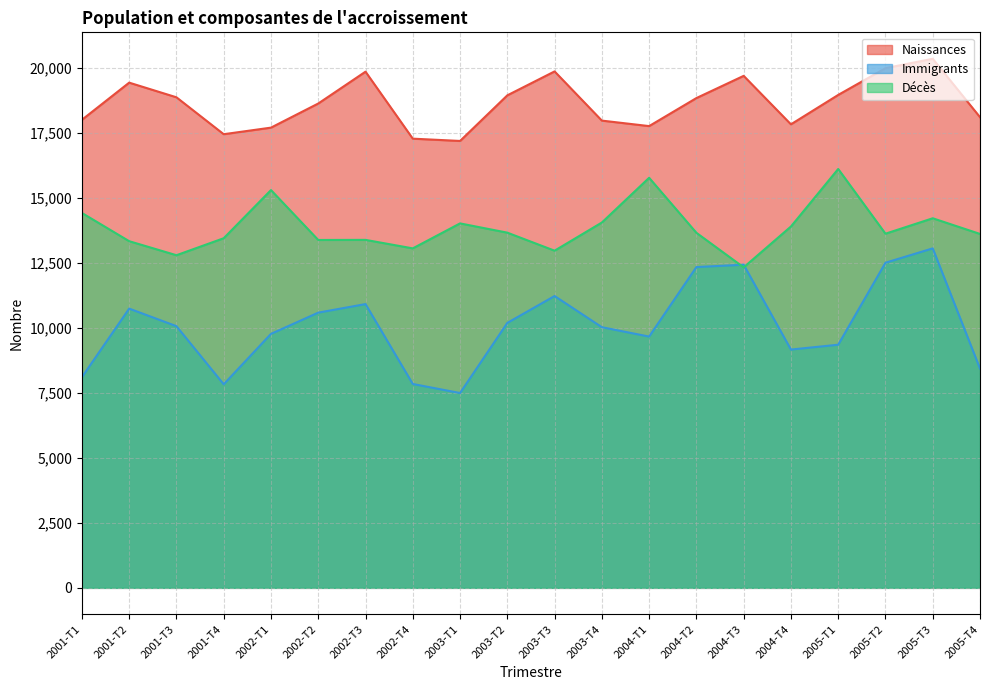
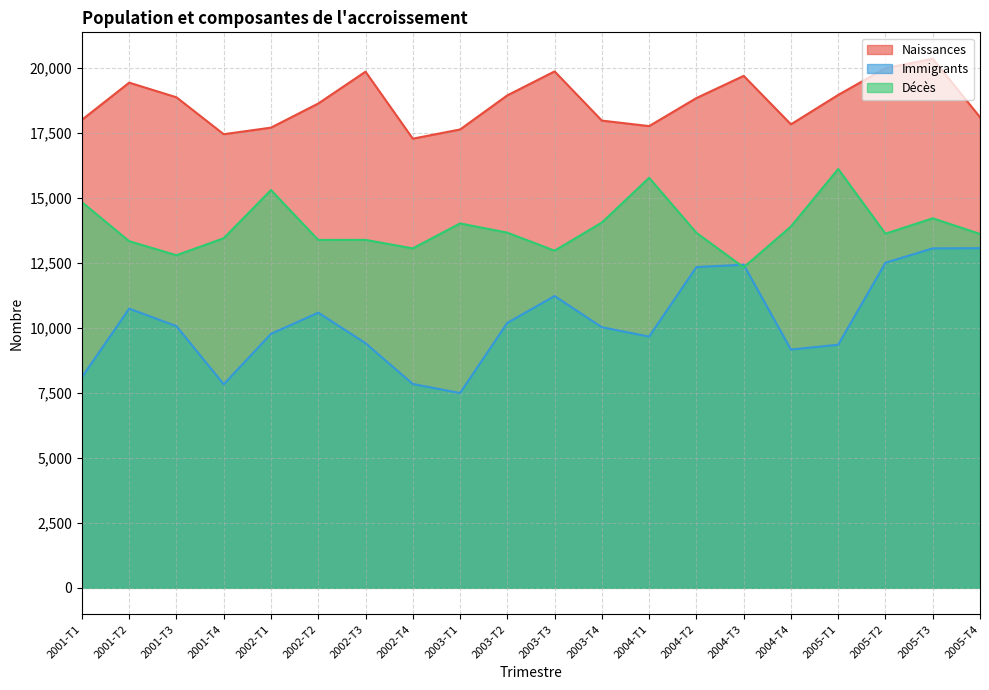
Décès, 2001-T1: 14,400 -> 14,800
Immigrants, 2002-T3: 10,900 -> 9,400
Naissances, 2003-T1: 17,200 -> 17,600
Immigrants, 2005-T4: 8,400 -> 13,100
